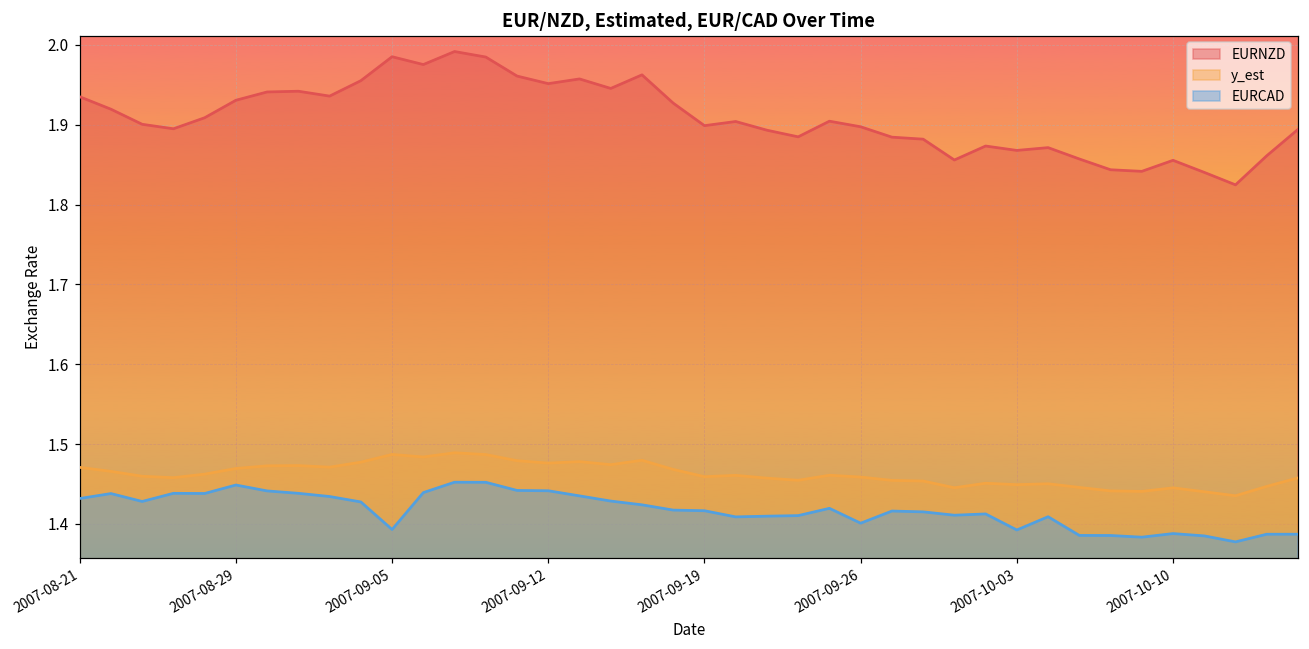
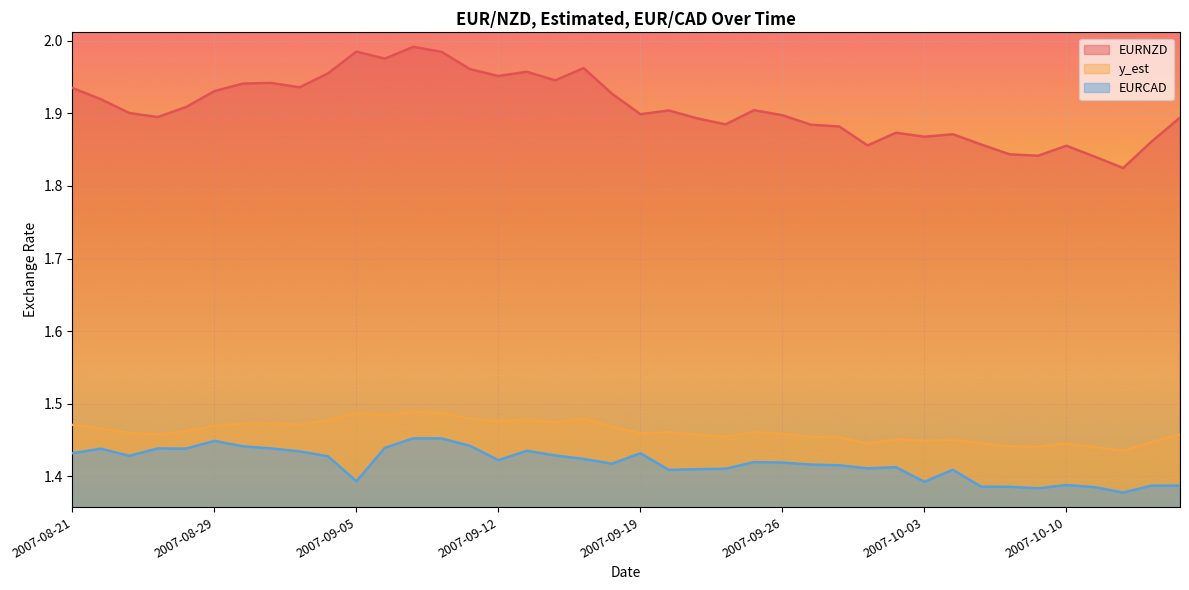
EURCAD, 2007-09-12: 1.44 -> 1.42
EURCAD, 2007-09-19: 1.42 -> 1.43
EURCAD, 2007-09-26: 1.40 -> 1.42
